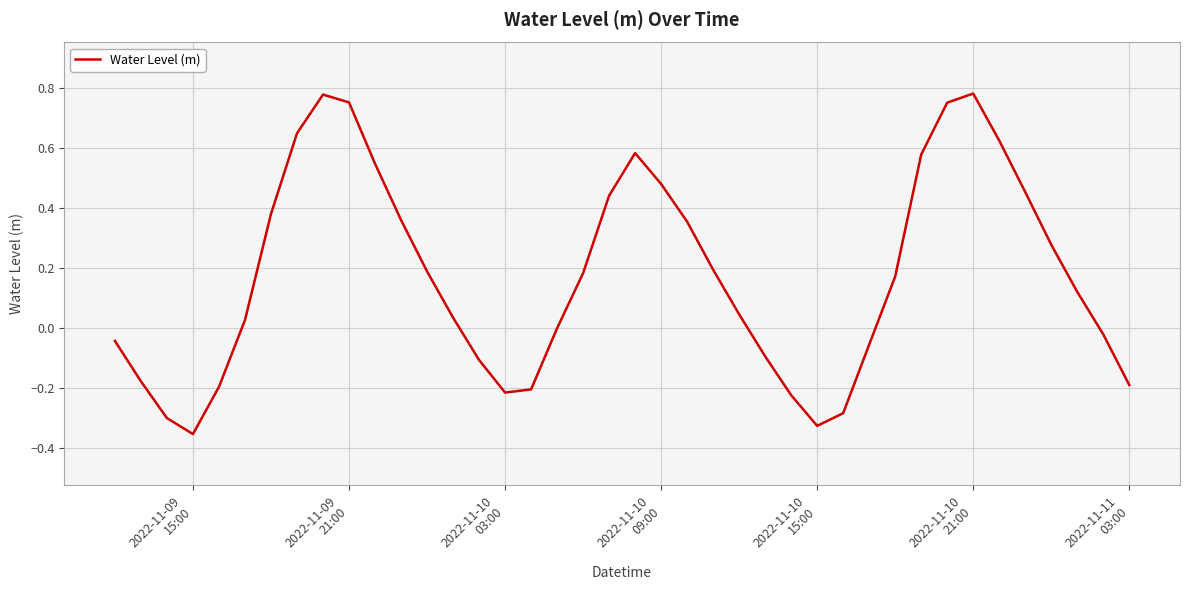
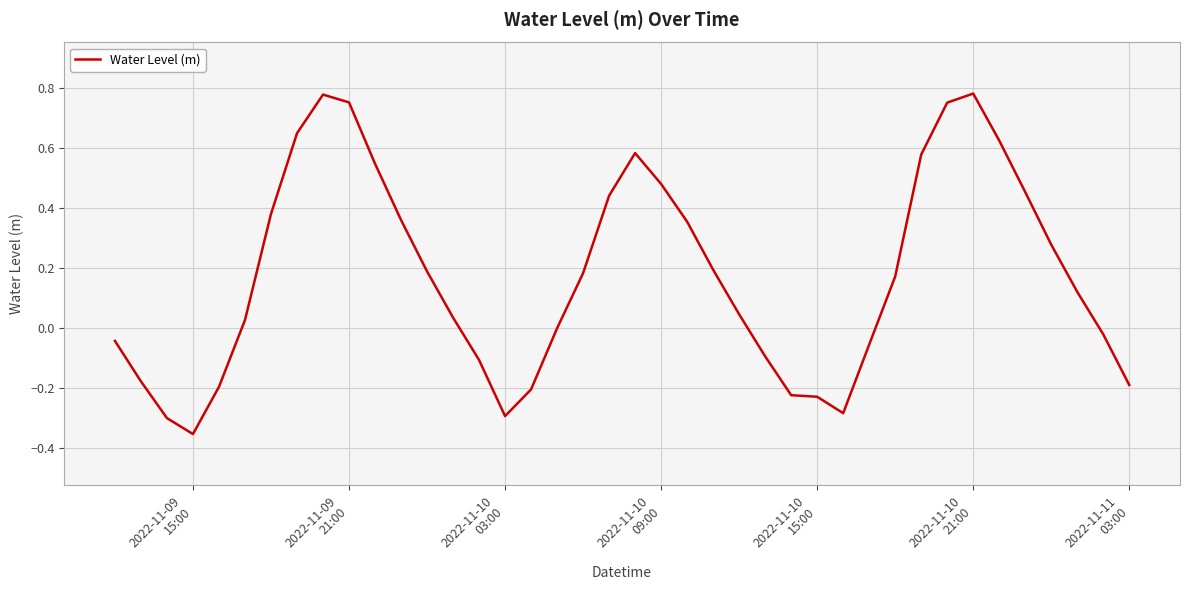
2022-11-10 03:00: -0.22 -> -0.29
2022-11-10 15:00: -0.33 -> -0.23
